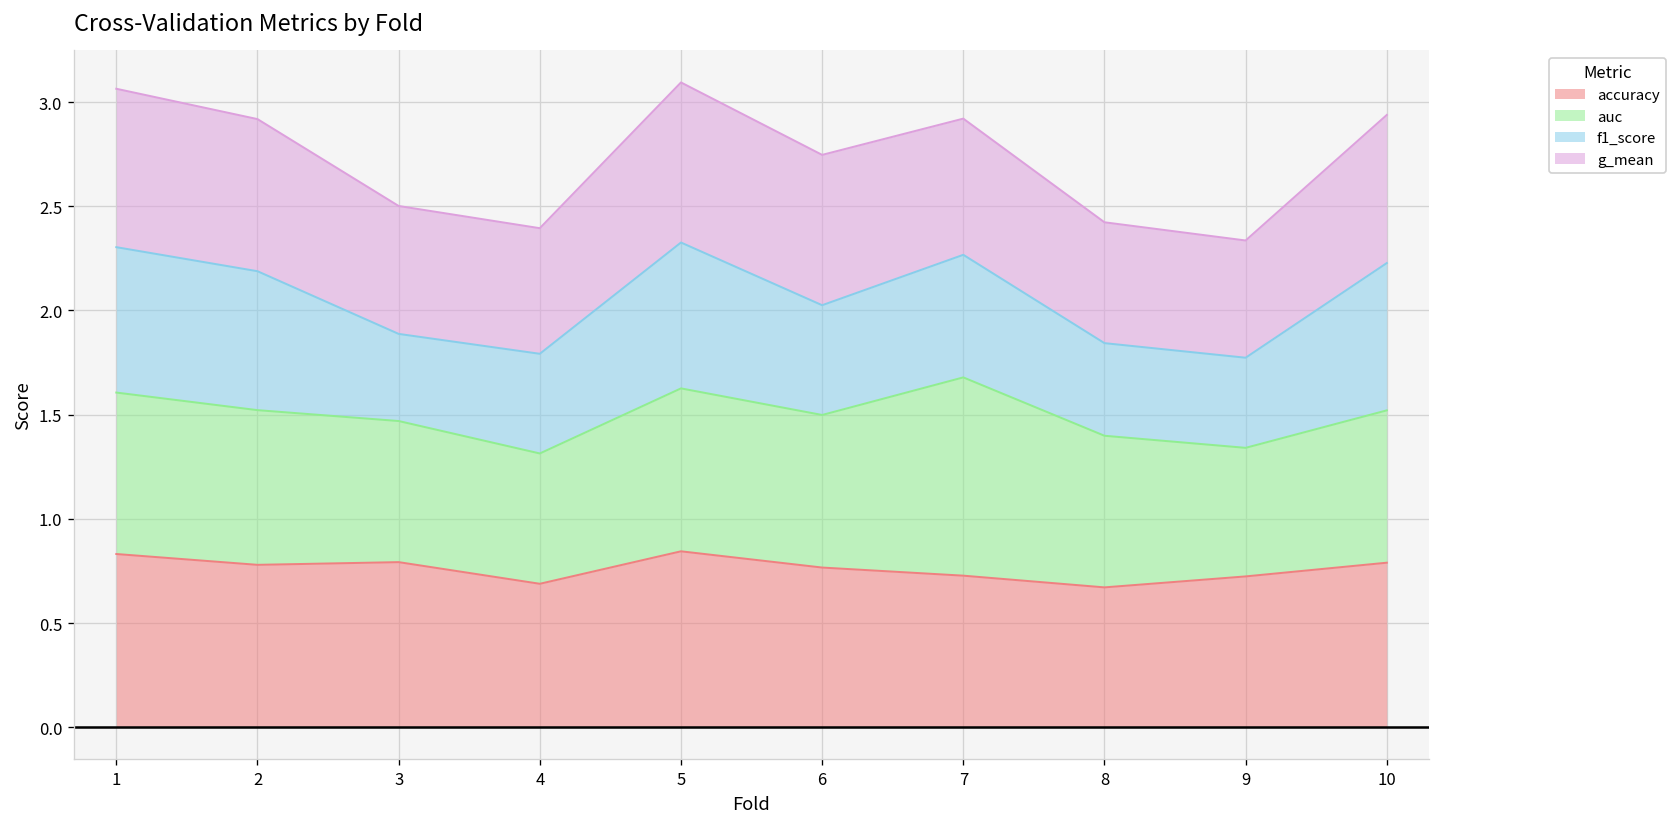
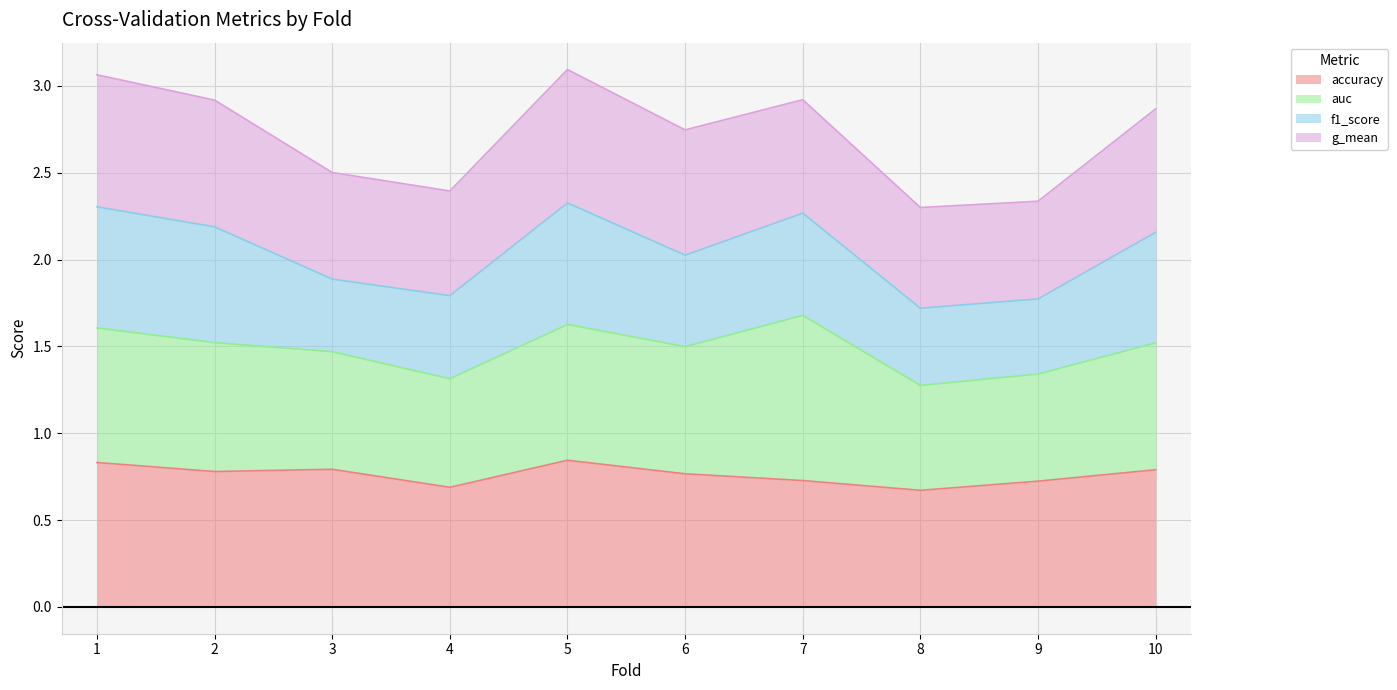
auc, 8: 0.73 -> 0.60
f1_score, 10: 0.71 -> 0.64
